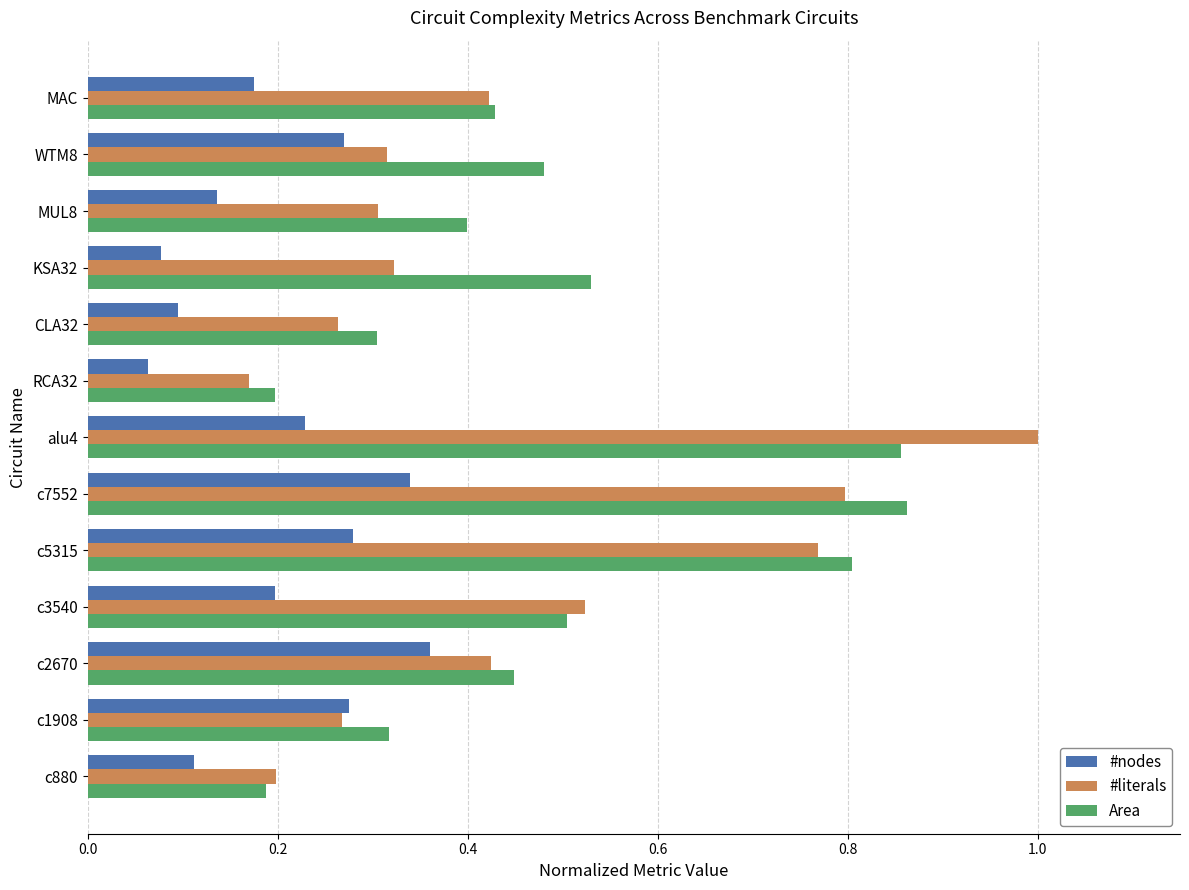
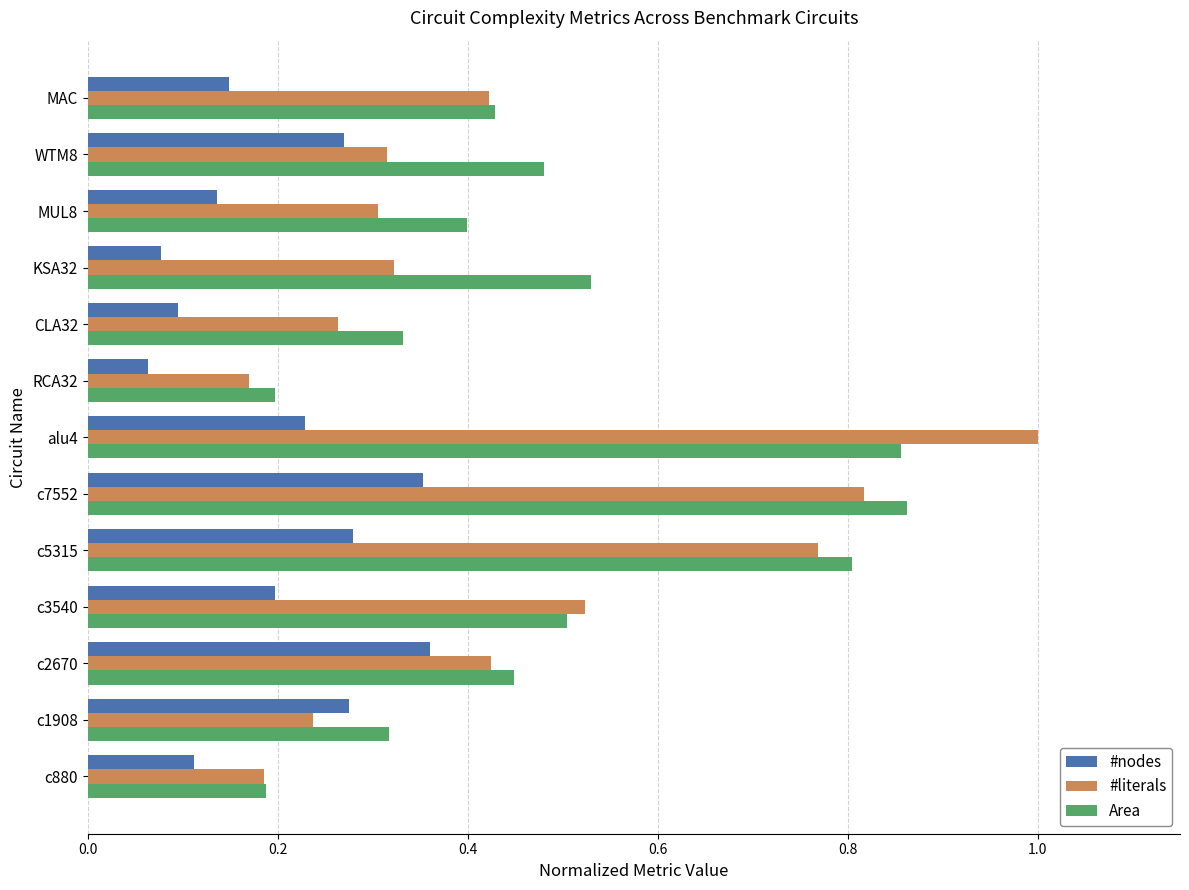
#nodes, MAC: 0.18 -> 0.15
Area, CLA32: 0.30 -> 0.33
#nodes, c7552: 0.34 -> 0.35
#literals, c7552: 0.80 -> 0.82
#literals, c1908: 0.27 -> 0.24
#literals, c880: 0.20 -> 0.19
